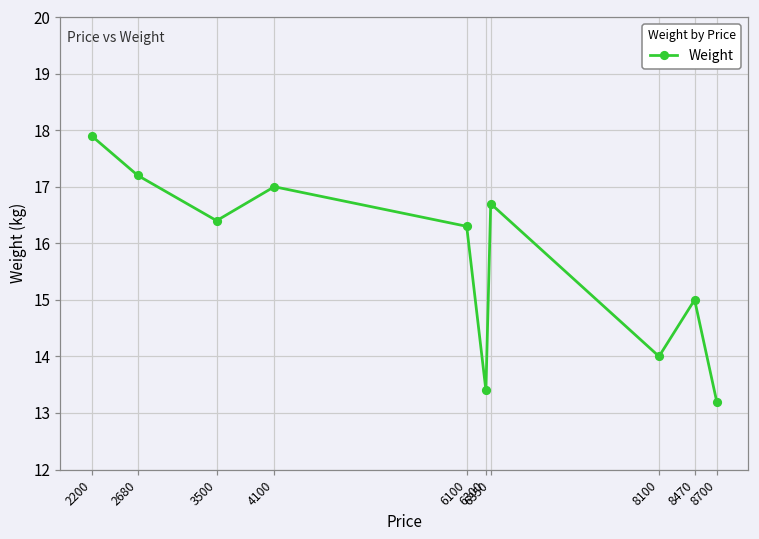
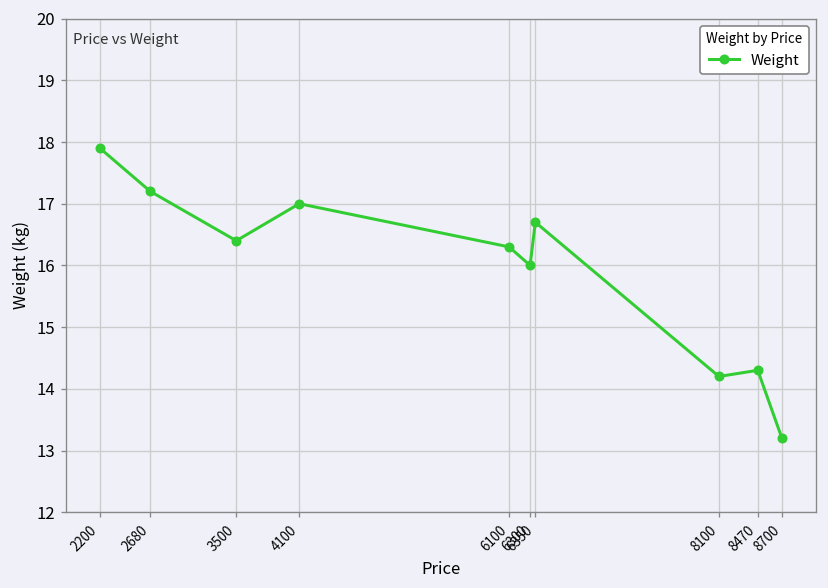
6300: 13.4 -> 16.0
8100: 14.0 -> 14.2
8470: 15.0 -> 14.3
